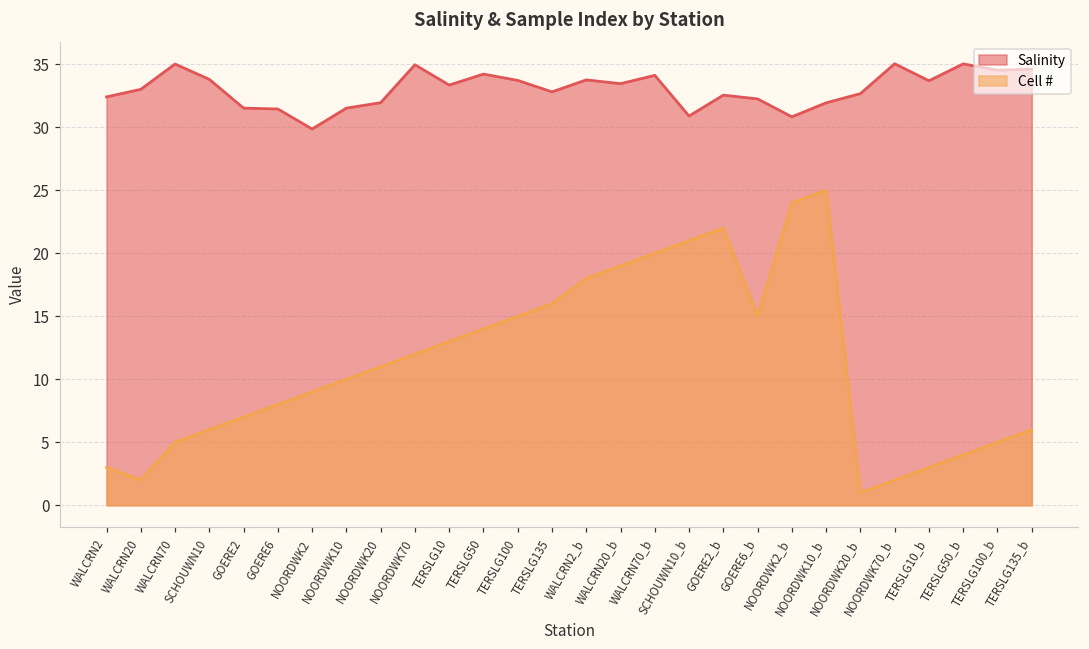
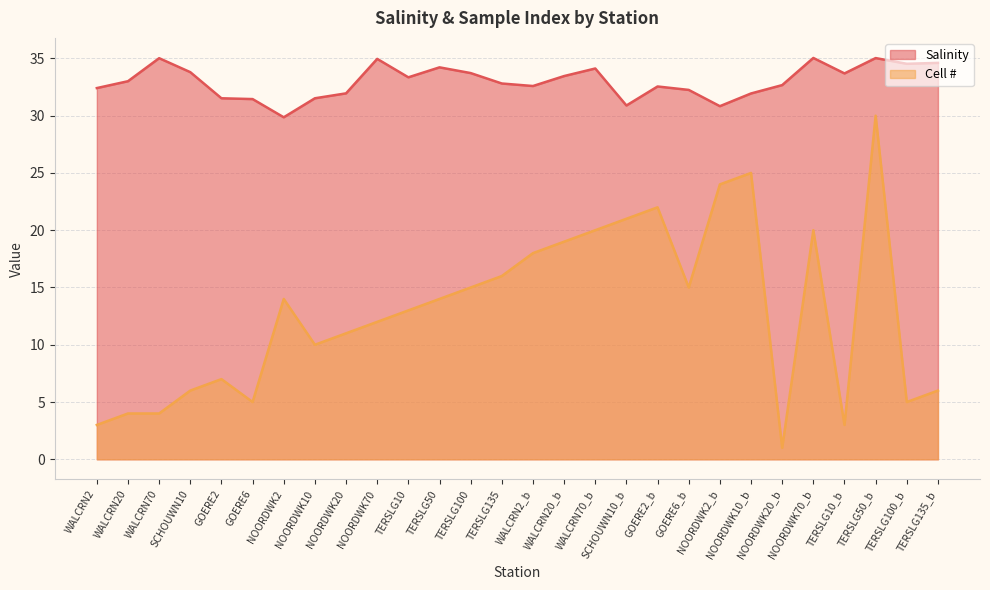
Cell #, WALCRN20: 2 -> 4
Cell #, WALCRN70: 5 -> 4
Cell #, GOERE6: 8 -> 5
Cell #, NOORDWK2: 9 -> 14
Salinity, WALCRN2_b: 33.8 -> 32.6
Cell #, NOORDWK70_b: 2 -> 20
Cell #, TERSLG50_b: 4 -> 30
